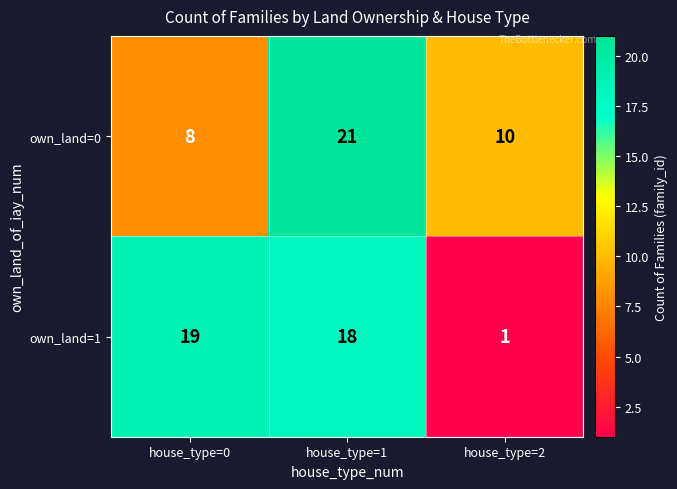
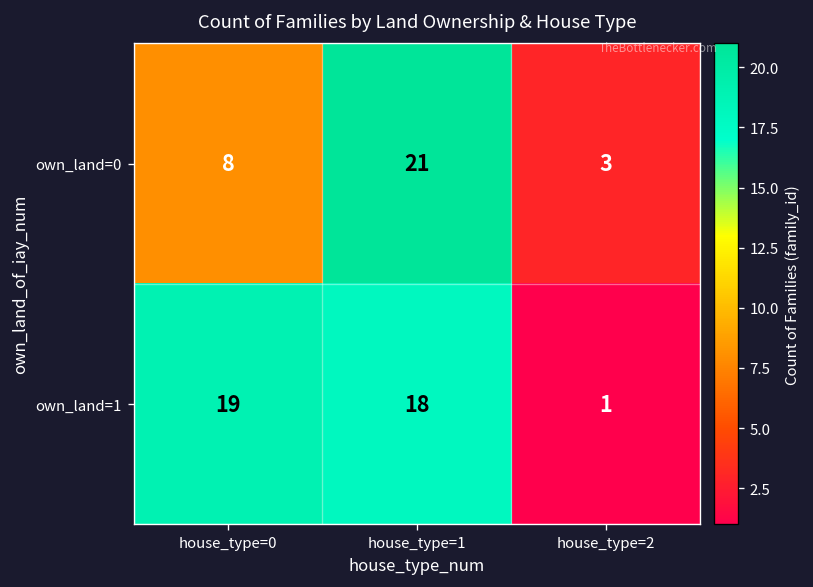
own_land=0, house_type=2: 10 -> 3
